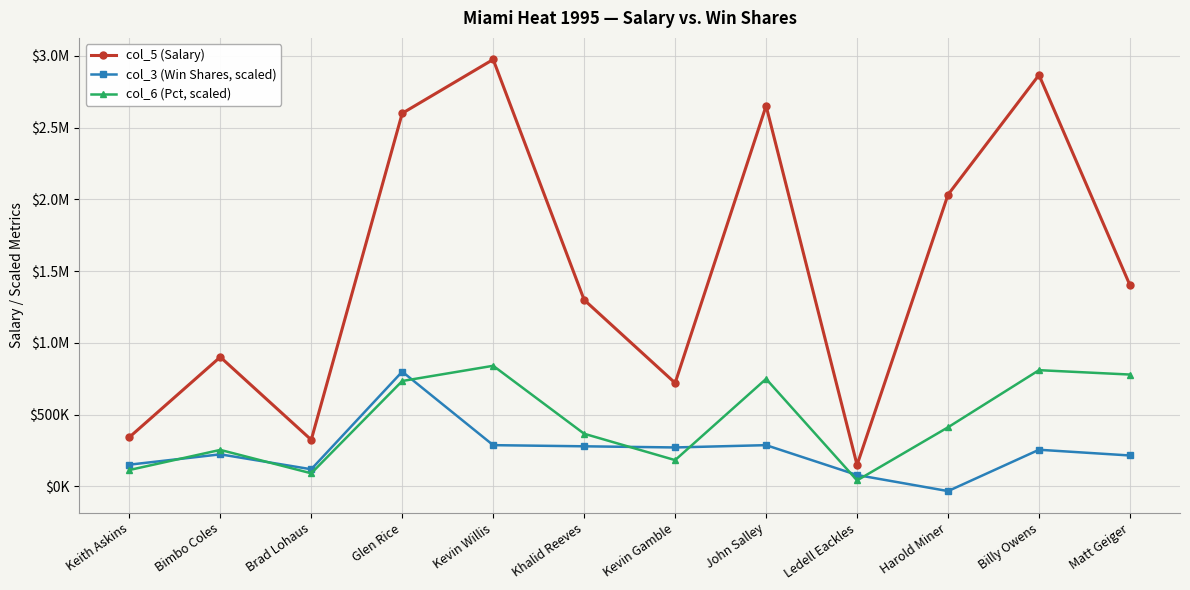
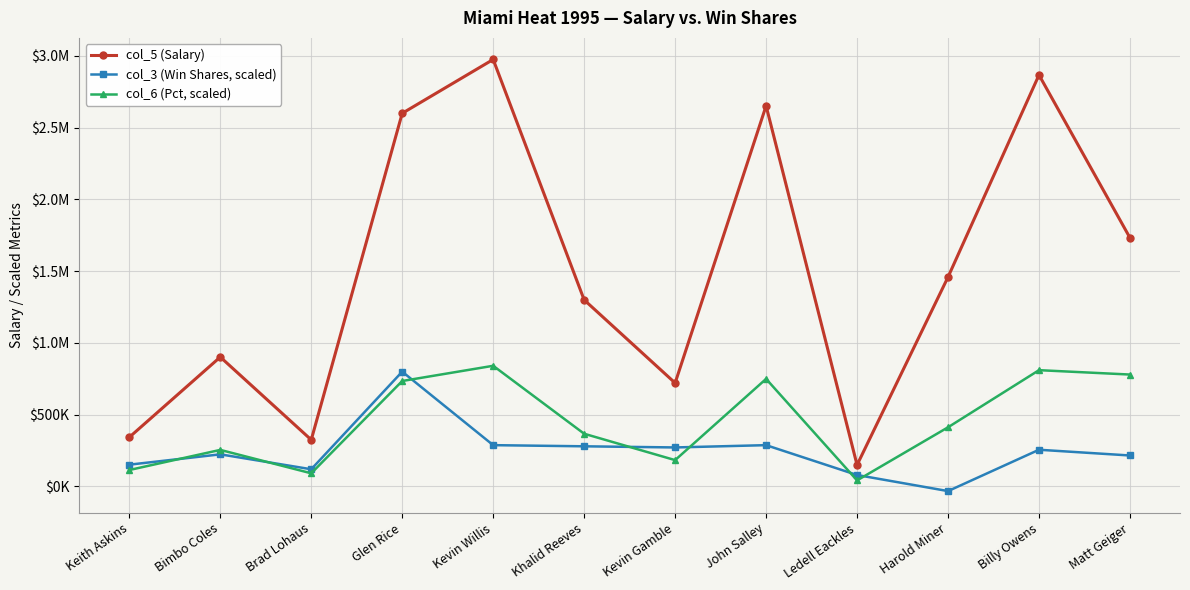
col_5 (Salary), Harold Miner: $2030000 -> $1460000
col_5 (Salary), Matt Geiger: $1400000 -> $1730000
